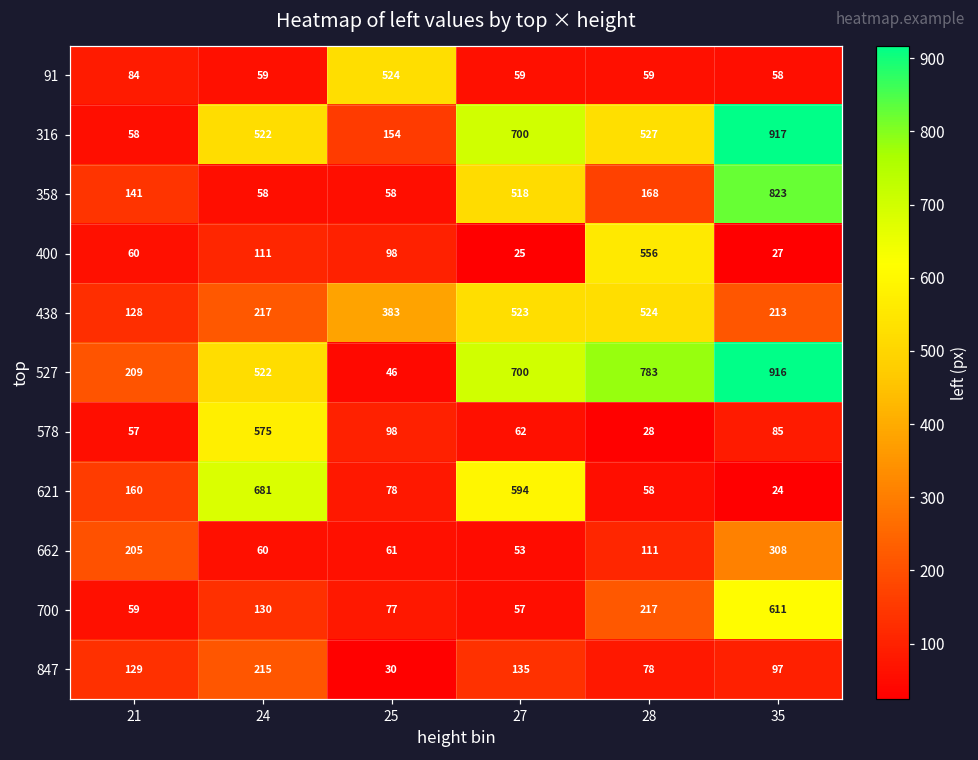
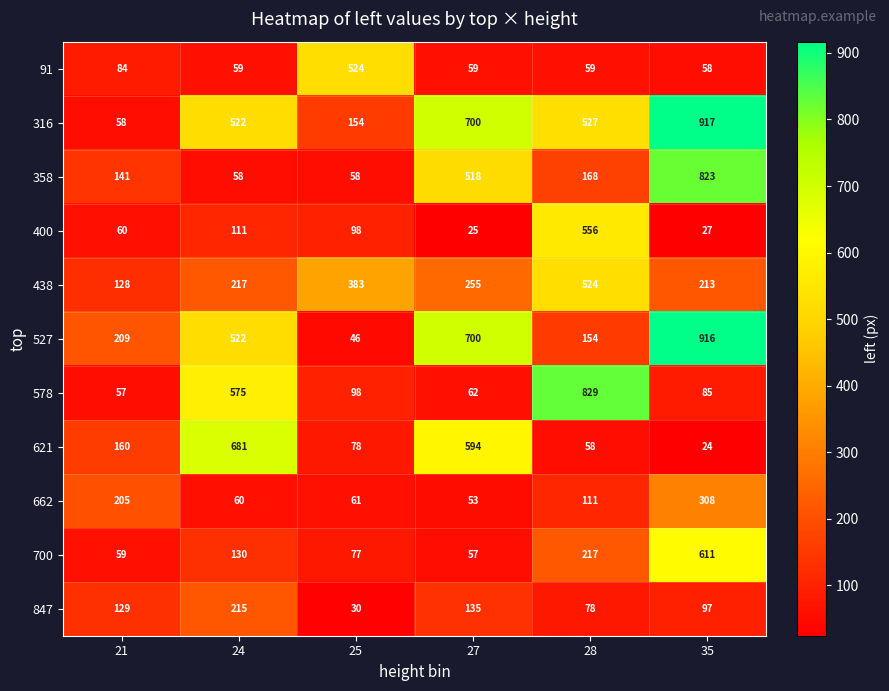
438, 27: 523 -> 255
527, 28: 783 -> 154
578, 28: 28 -> 829
